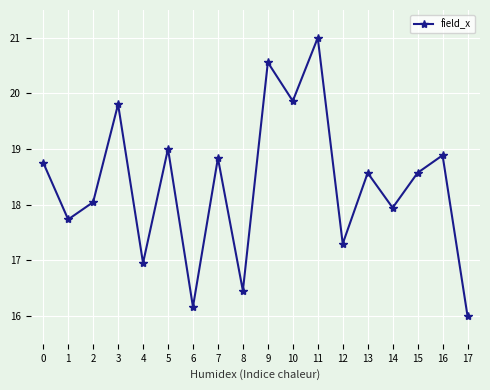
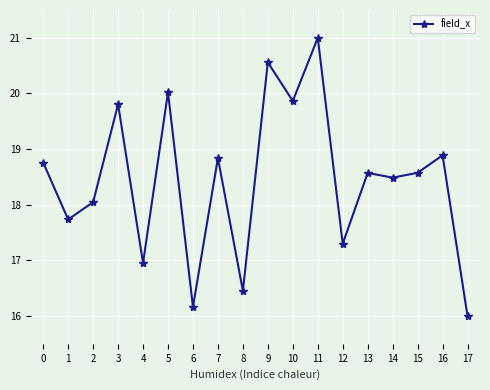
5: 19.0 -> 20.0
14: 17.9 -> 18.5
